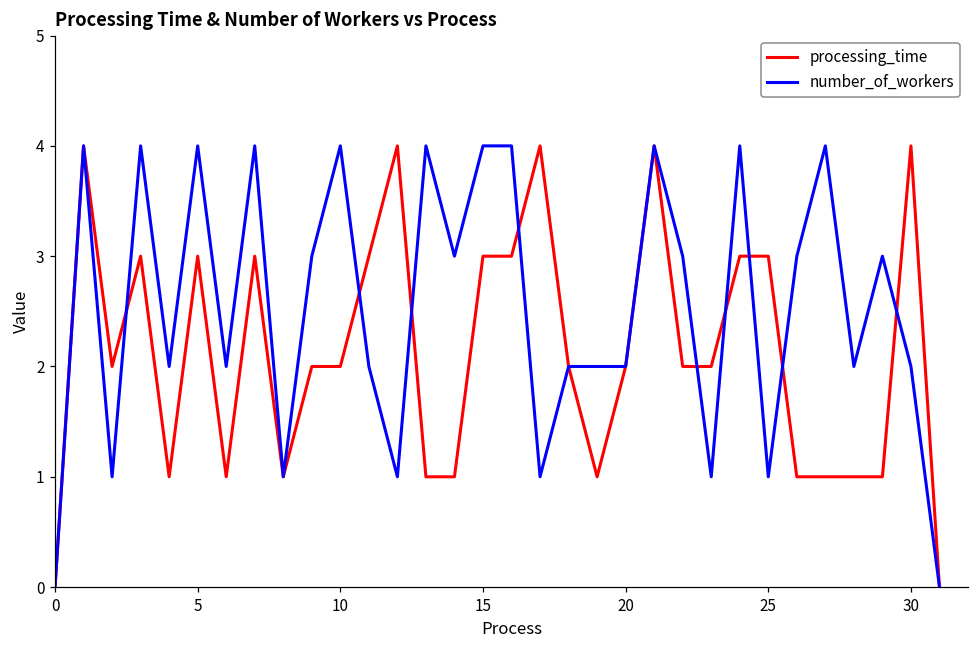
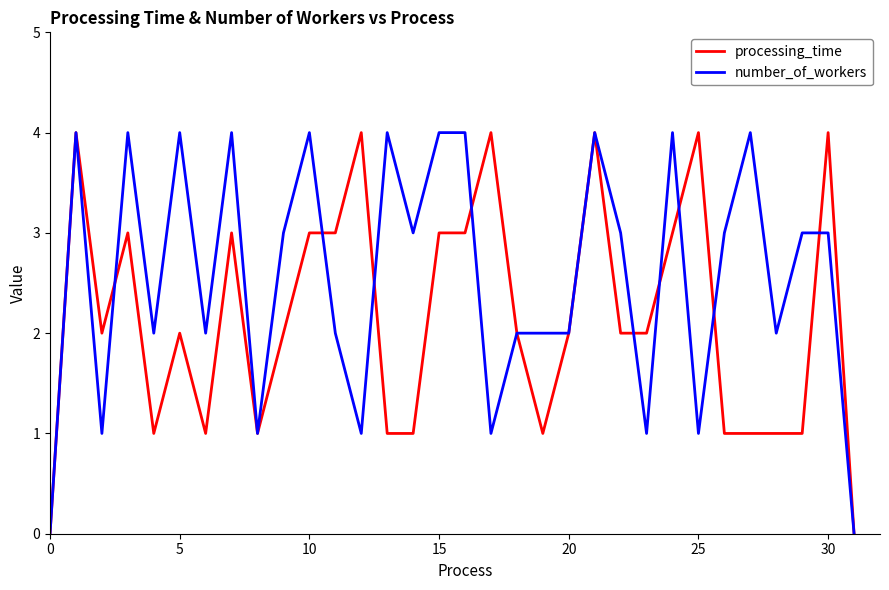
processing_time, 5: 3 -> 2
processing_time, 10: 2 -> 3
processing_time, 25: 3 -> 4
number_of_workers, 30: 2 -> 3
